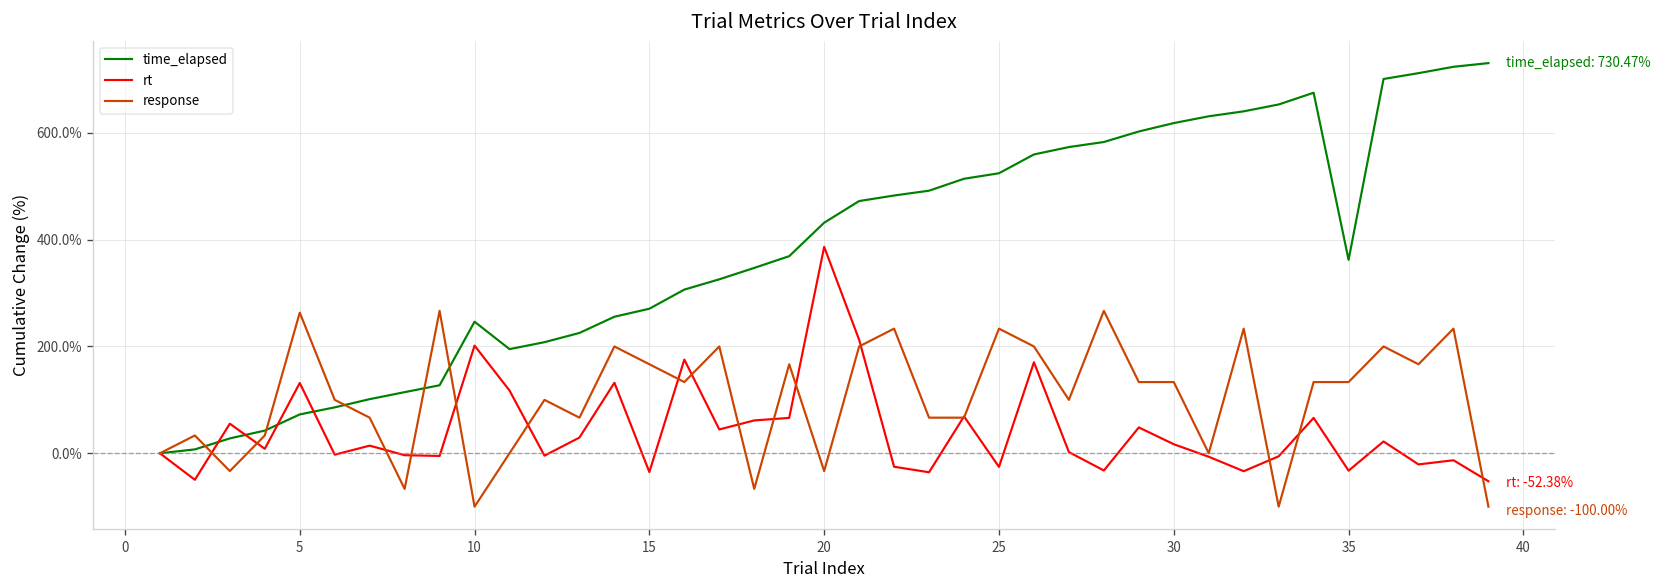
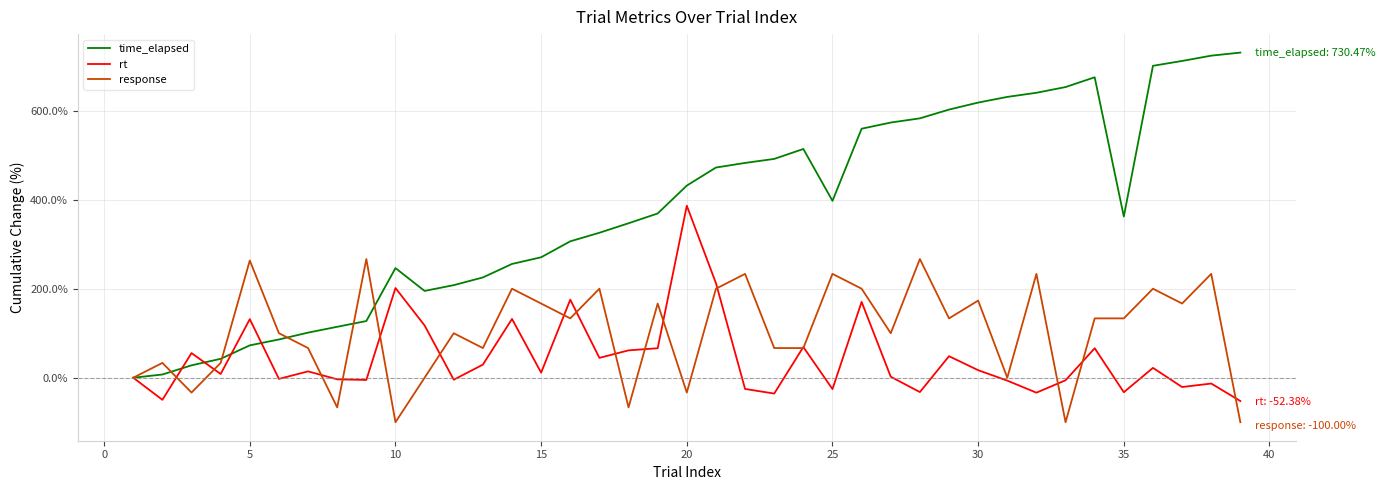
rt, 15: -40% -> 10%
time_elapsed, 25: 520% -> 400%
response, 30: 130% -> 170%
